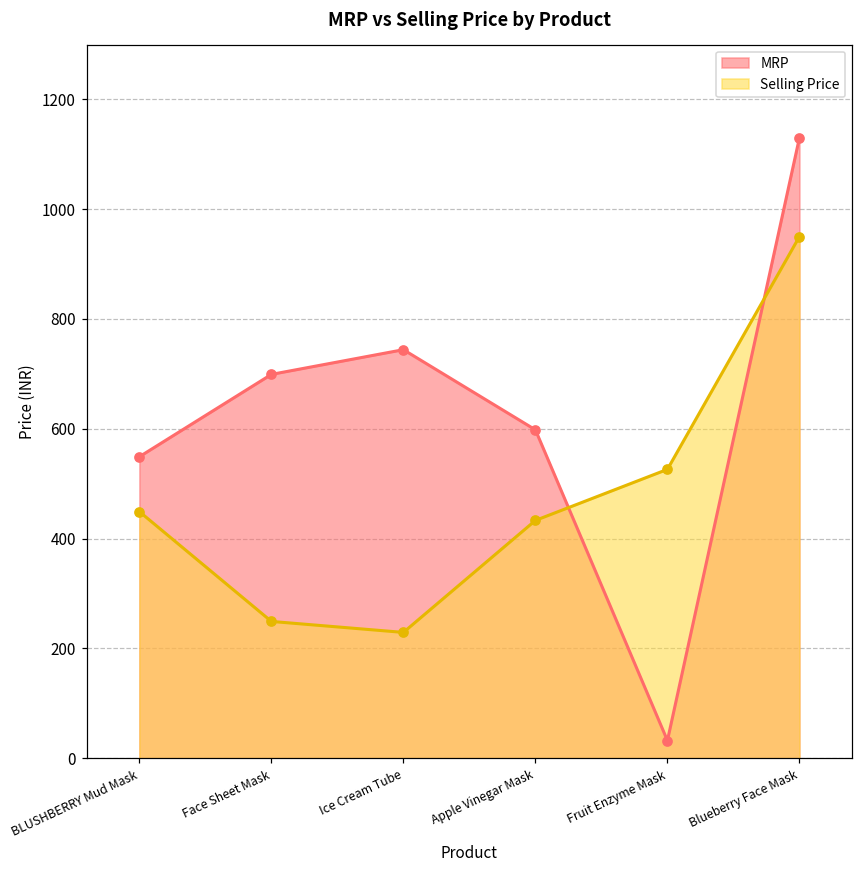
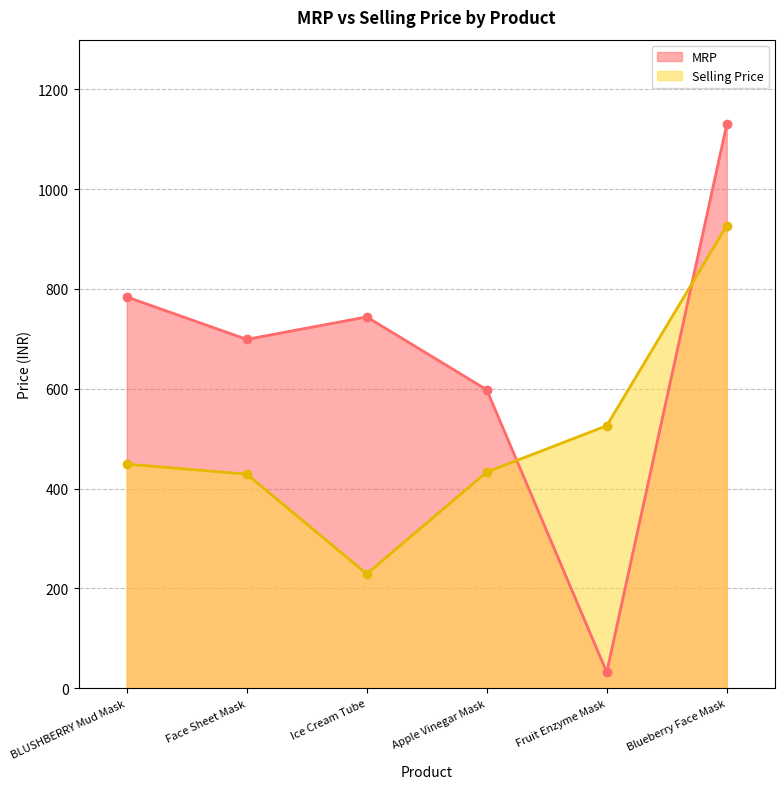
MRP, BLUSHBERRY Mud Mask: 550 -> 780
Selling Price, Face Sheet Mask: 250 -> 430
Selling Price, Blueberry Face Mask: 950 -> 930
